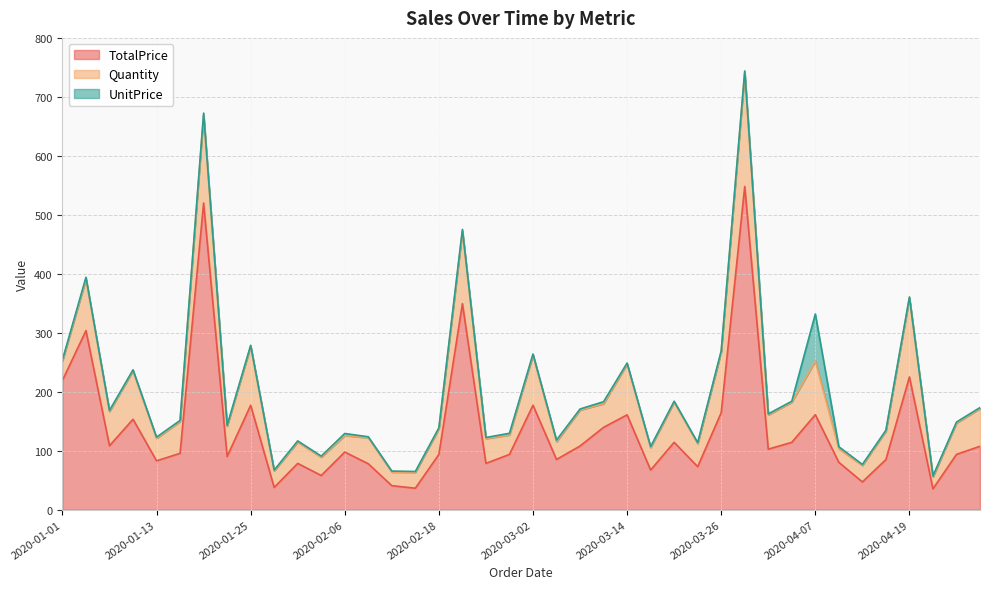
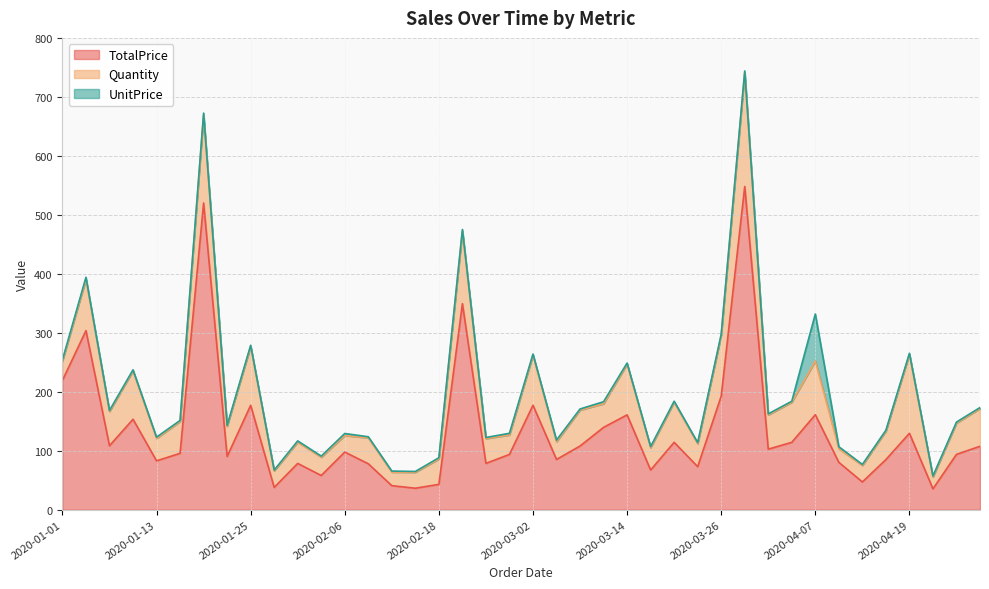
TotalPrice, 2020-02-18: 90 -> 40
TotalPrice, 2020-03-26: 160 -> 190
TotalPrice, 2020-04-19: 230 -> 130
